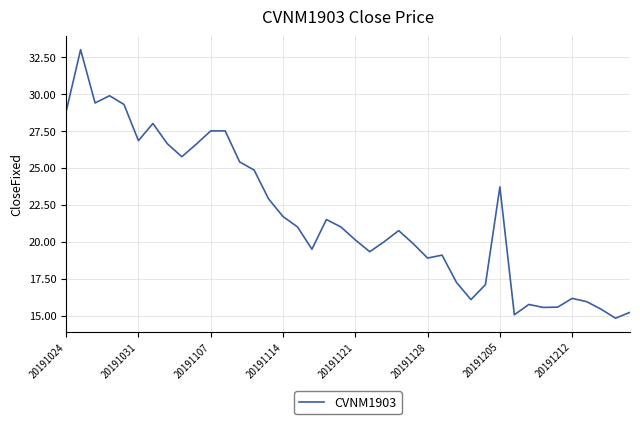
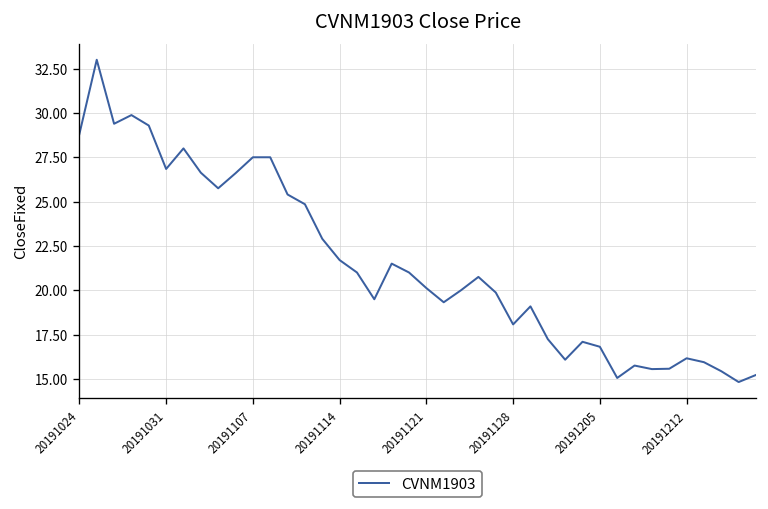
20191128: 18.9 -> 18.1
20191205: 23.7 -> 16.8
